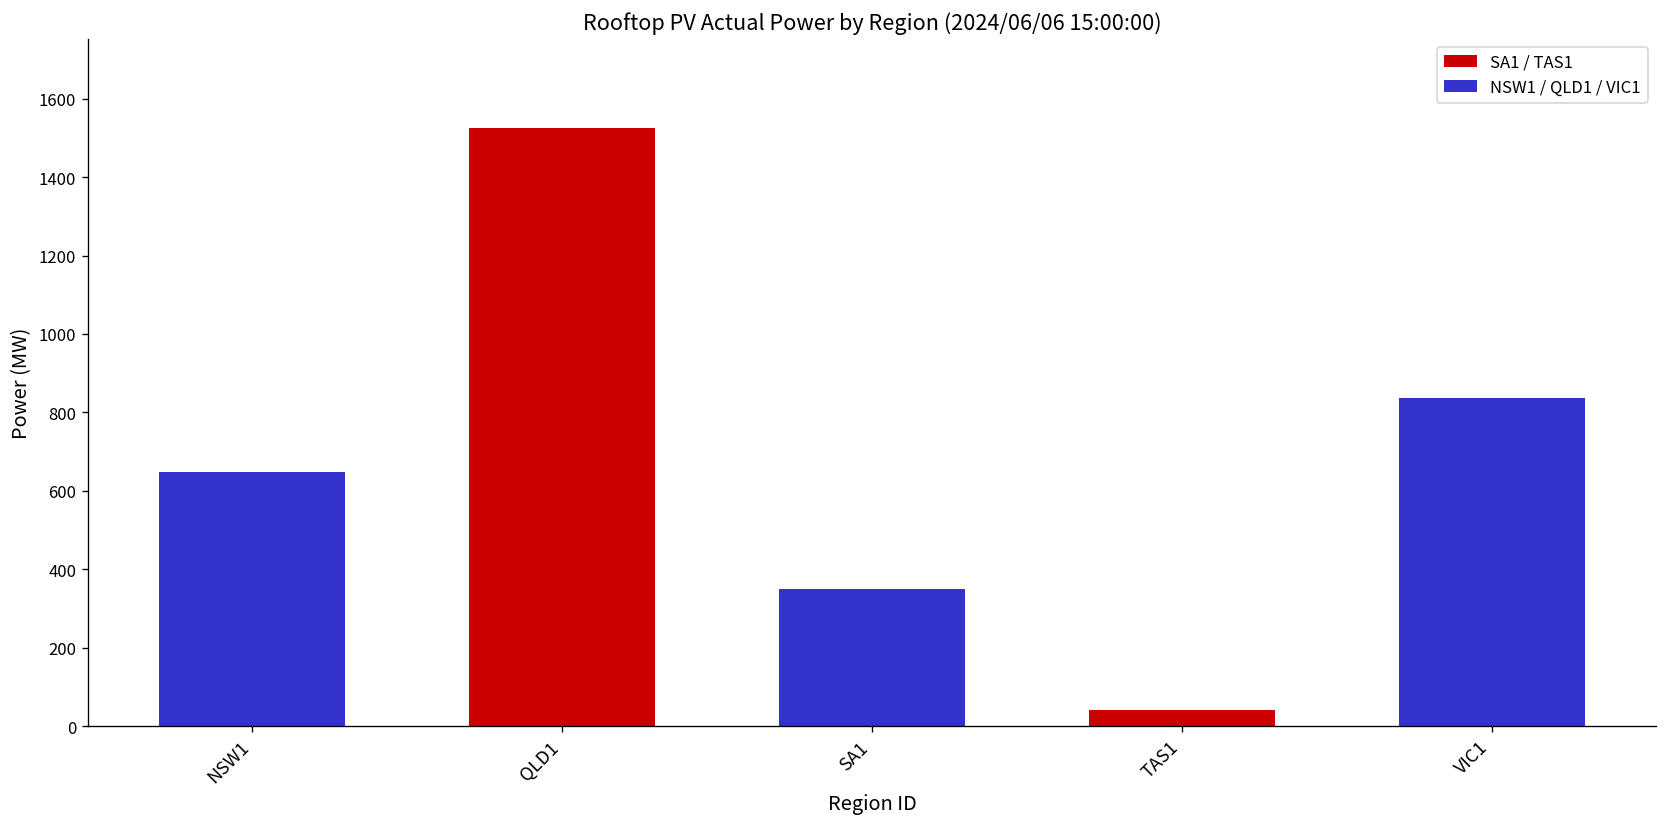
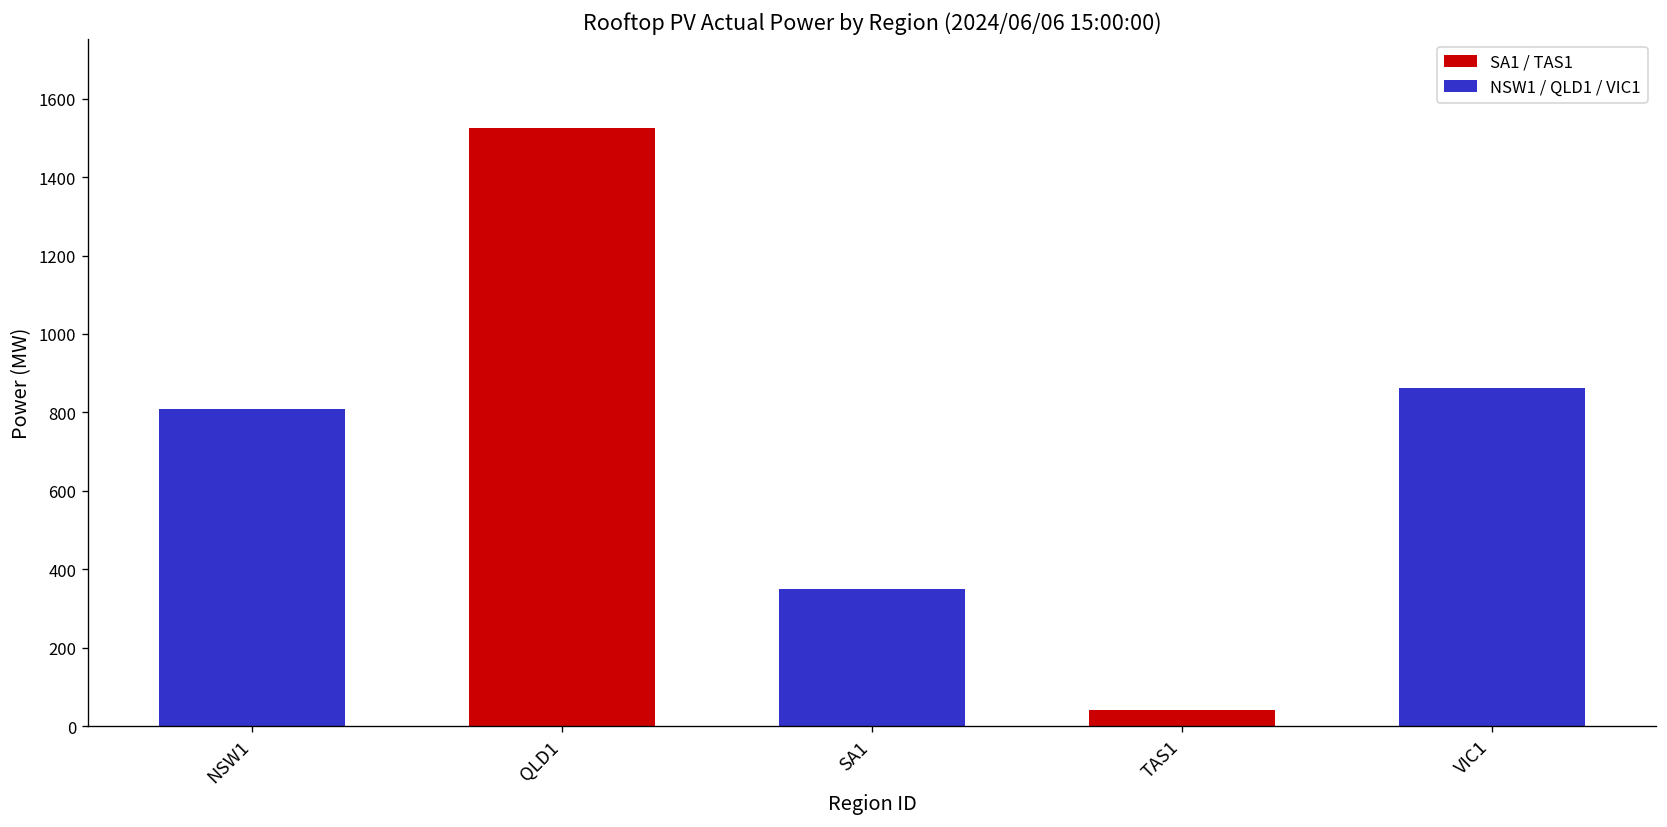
NSW1: 650 -> 810
VIC1: 840 -> 860
